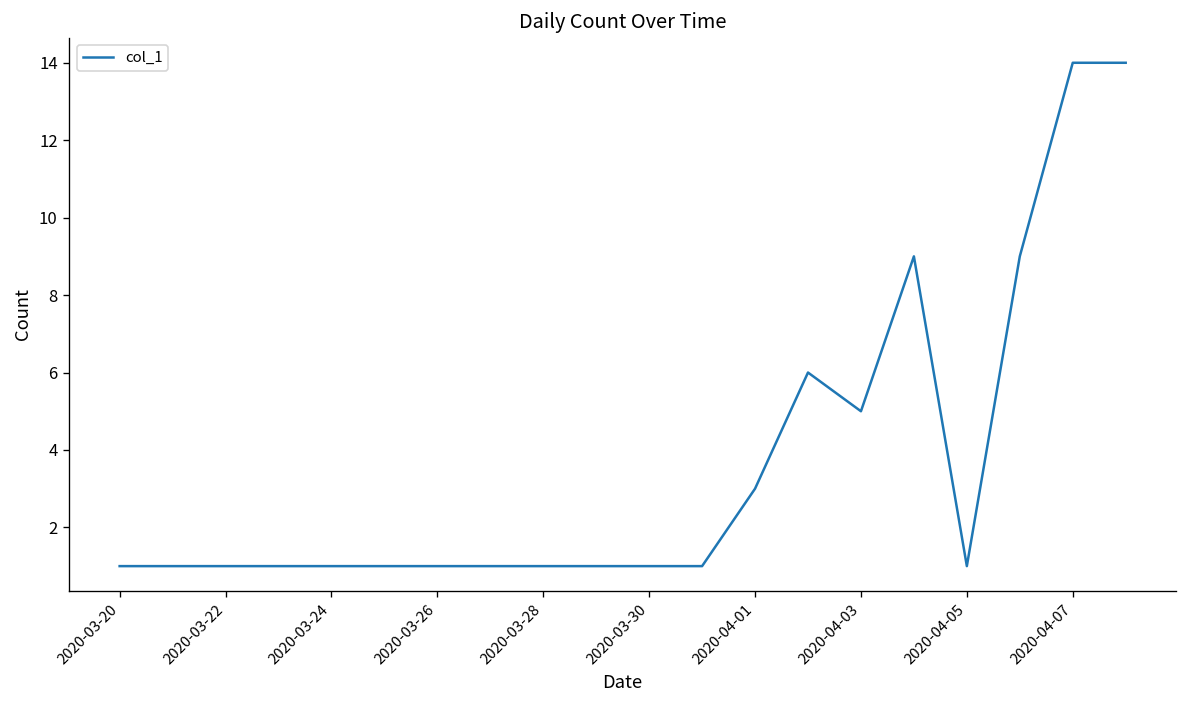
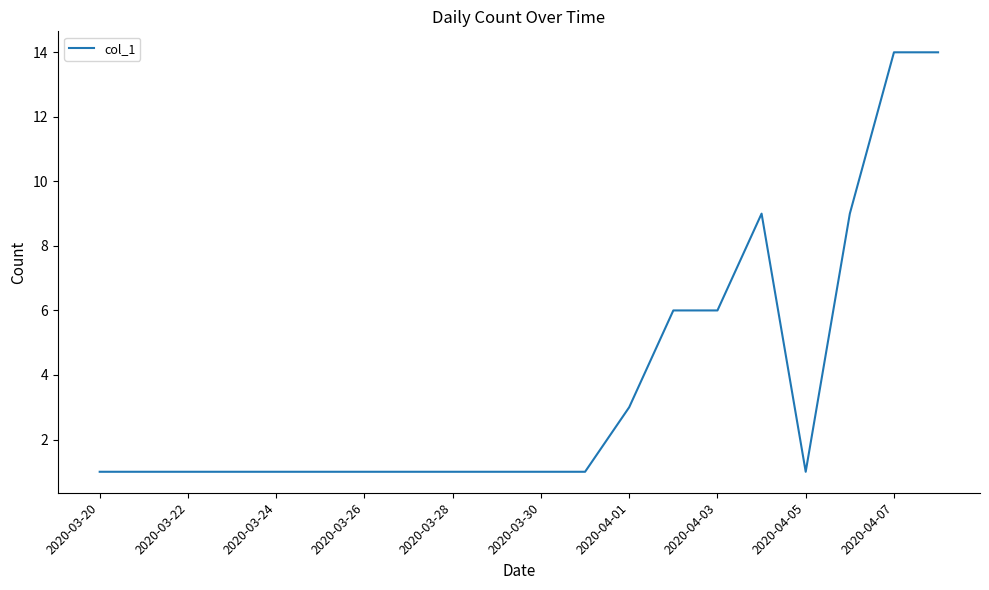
2020-04-03: 5 -> 6
